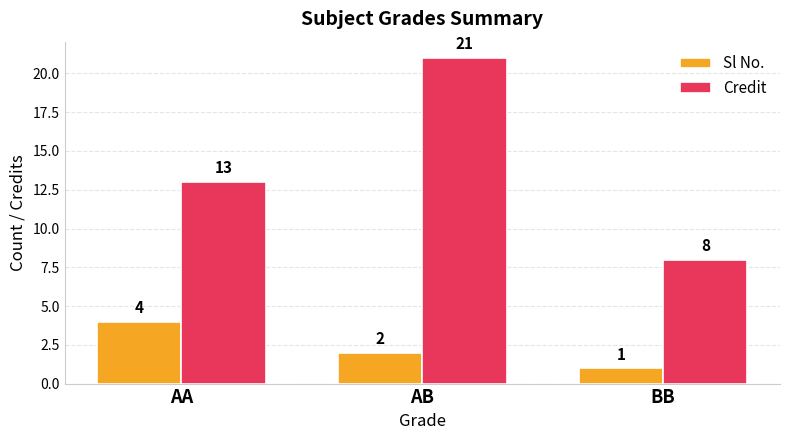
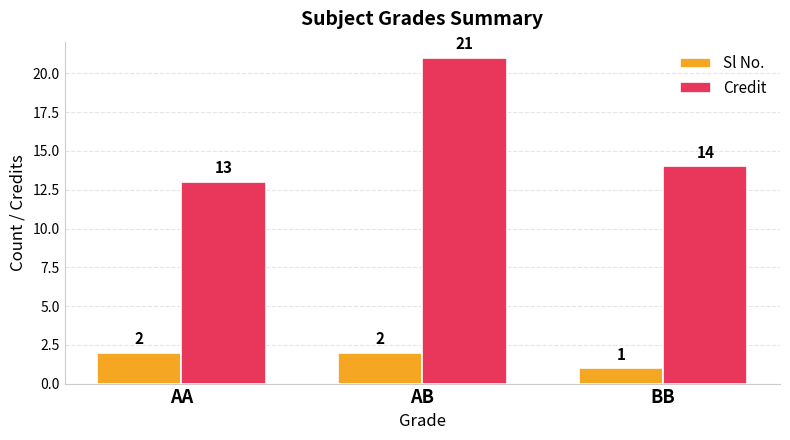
Sl No., AA: 4 -> 2
Credit, BB: 8 -> 14
